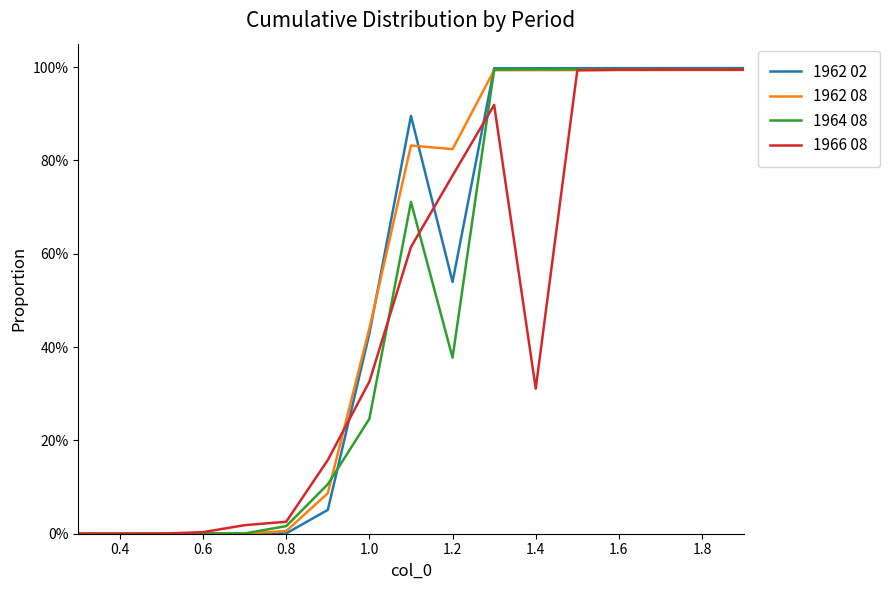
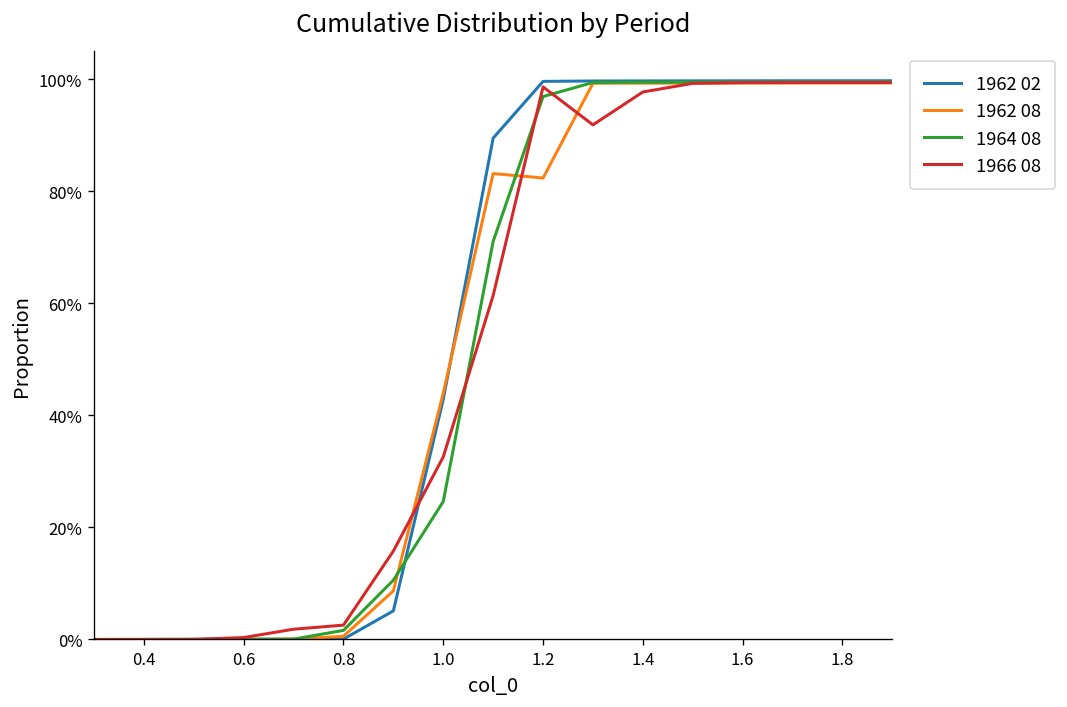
1962 02, 1.2: 54% -> 100%
1964 08, 1.2: 38% -> 97%
1966 08, 1.2: 77% -> 99%
1966 08, 1.4: 31% -> 98%
